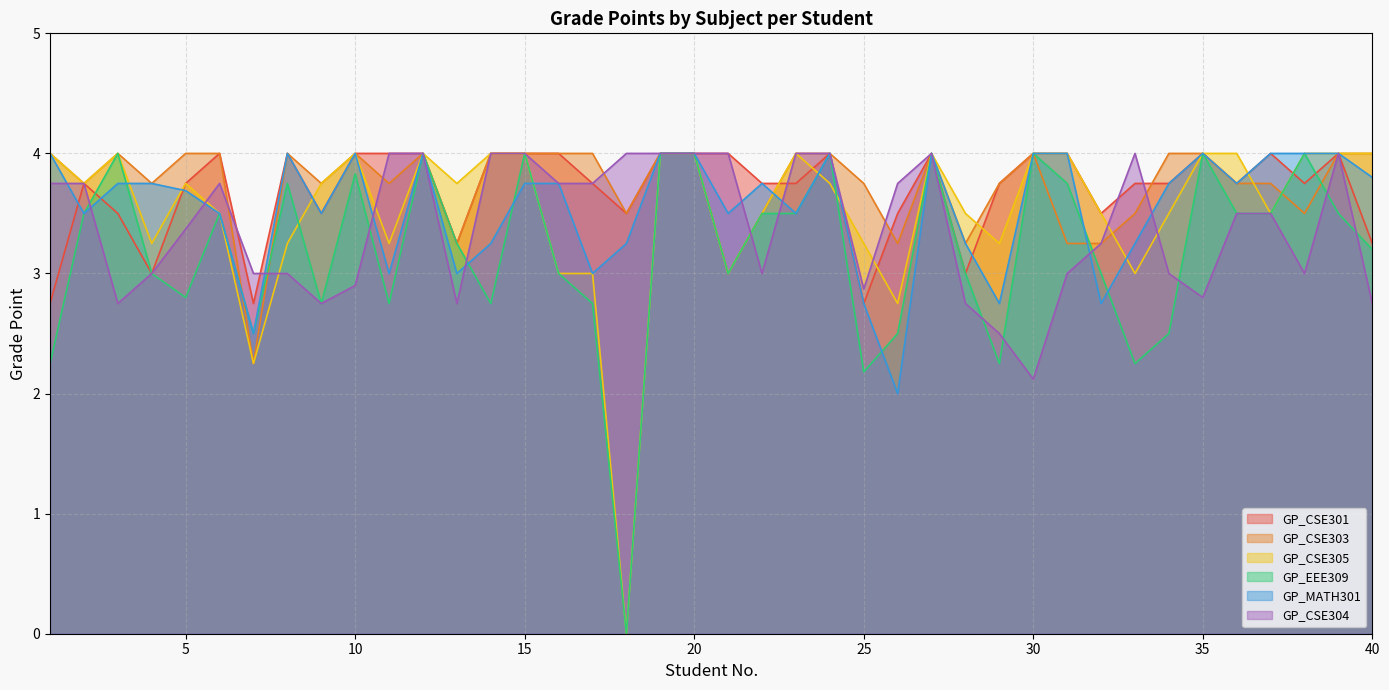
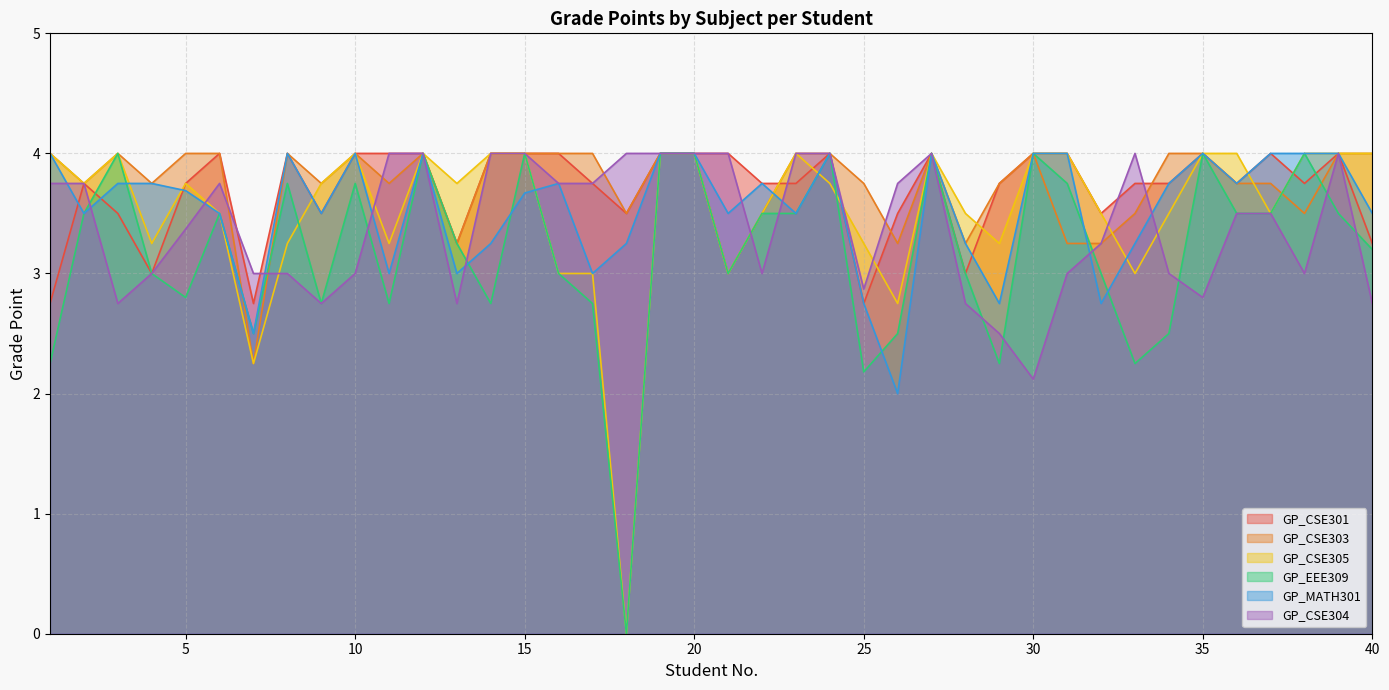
GP_EEE309, 10: 3.83 -> 3.75
GP_CSE304, 10: 2.9 -> 3.0
GP_MATH301, 15: 3.75 -> 3.67
GP_MATH301, 40: 3.8 -> 3.5
